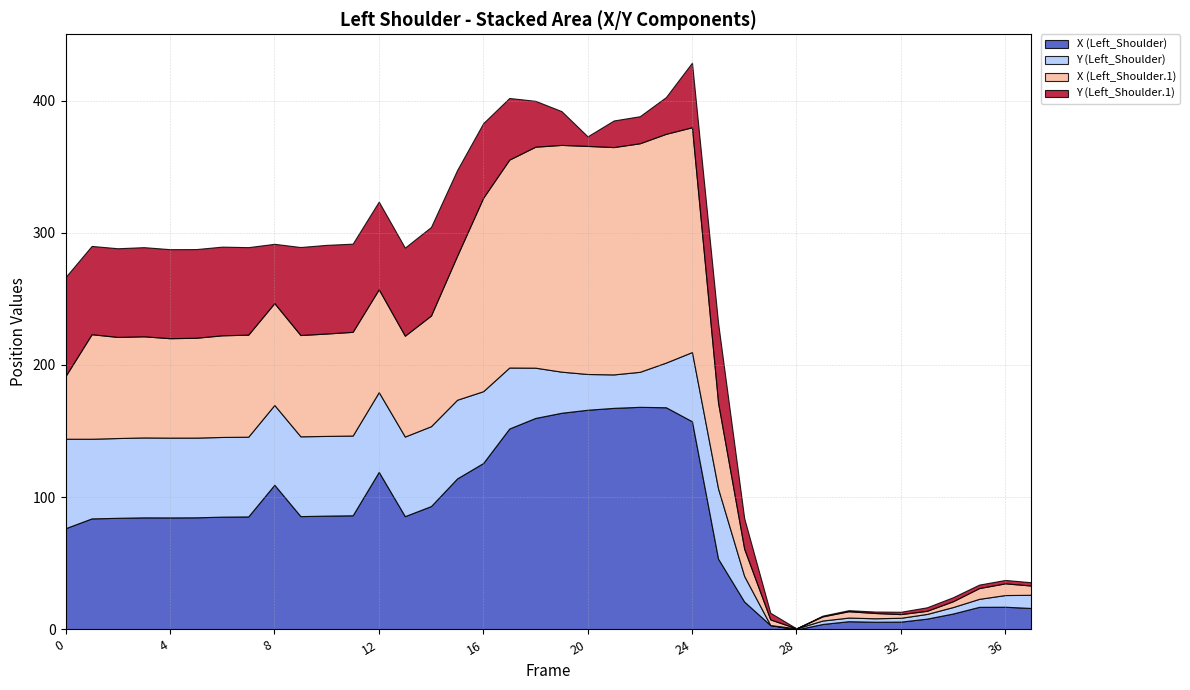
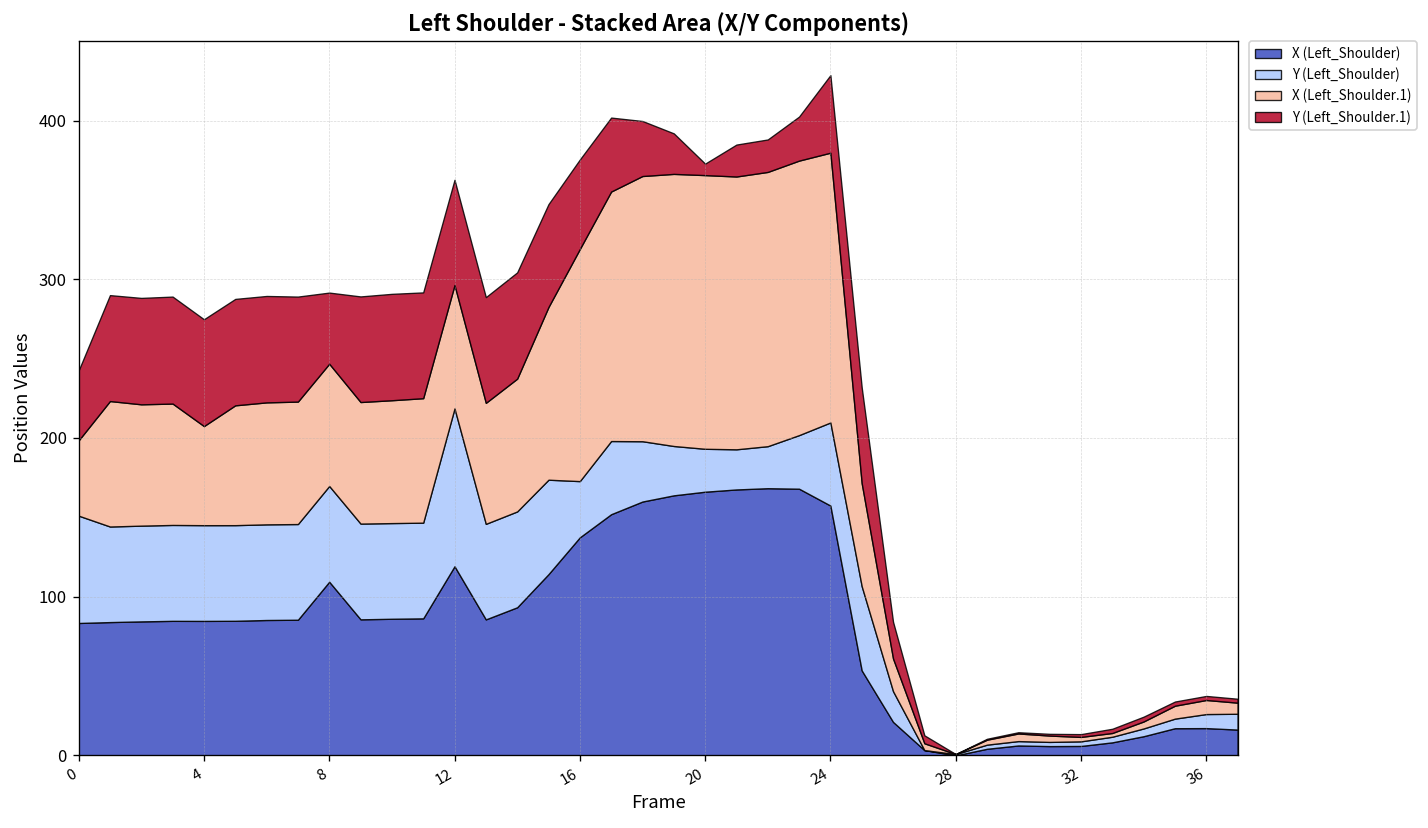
X (Left_Shoulder), 0: 77 -> 83
Y (Left_Shoulder.1), 0: 75 -> 44
X (Left_Shoulder.1), 4: 75 -> 62
Y (Left_Shoulder), 12: 60 -> 99
X (Left_Shoulder), 16: 126 -> 137
Y (Left_Shoulder), 16: 54 -> 35
